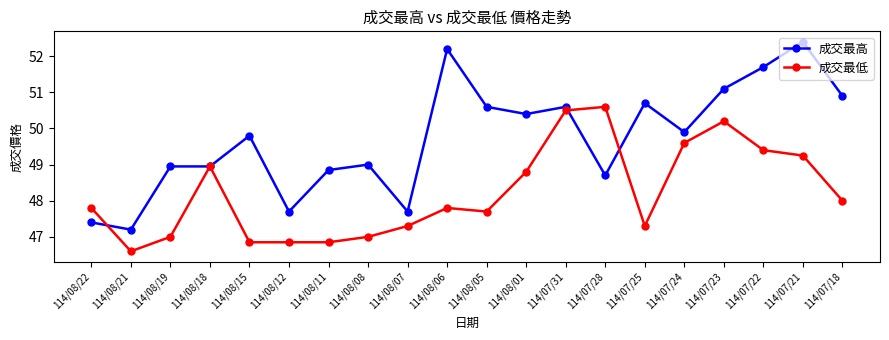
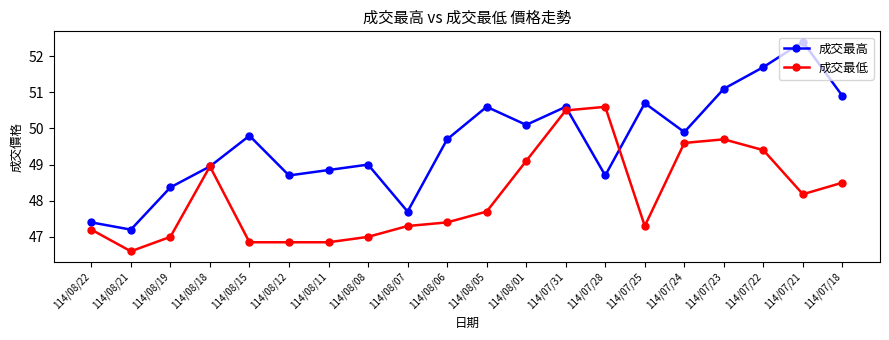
成交最低, 114/08/22: 47.8 -> 47.2
成交最高, 114/08/19: 49.0 -> 48.4
成交最高, 114/08/12: 47.7 -> 48.7
成交最高, 114/08/06: 52.2 -> 49.7
成交最低, 114/08/06: 47.8 -> 47.4
成交最高, 114/08/01: 50.4 -> 50.1
成交最低, 114/08/01: 48.8 -> 49.1
成交最低, 114/07/23: 50.2 -> 49.7
成交最低, 114/07/21: 49.3 -> 48.2
成交最低, 114/07/18: 48.0 -> 48.5
